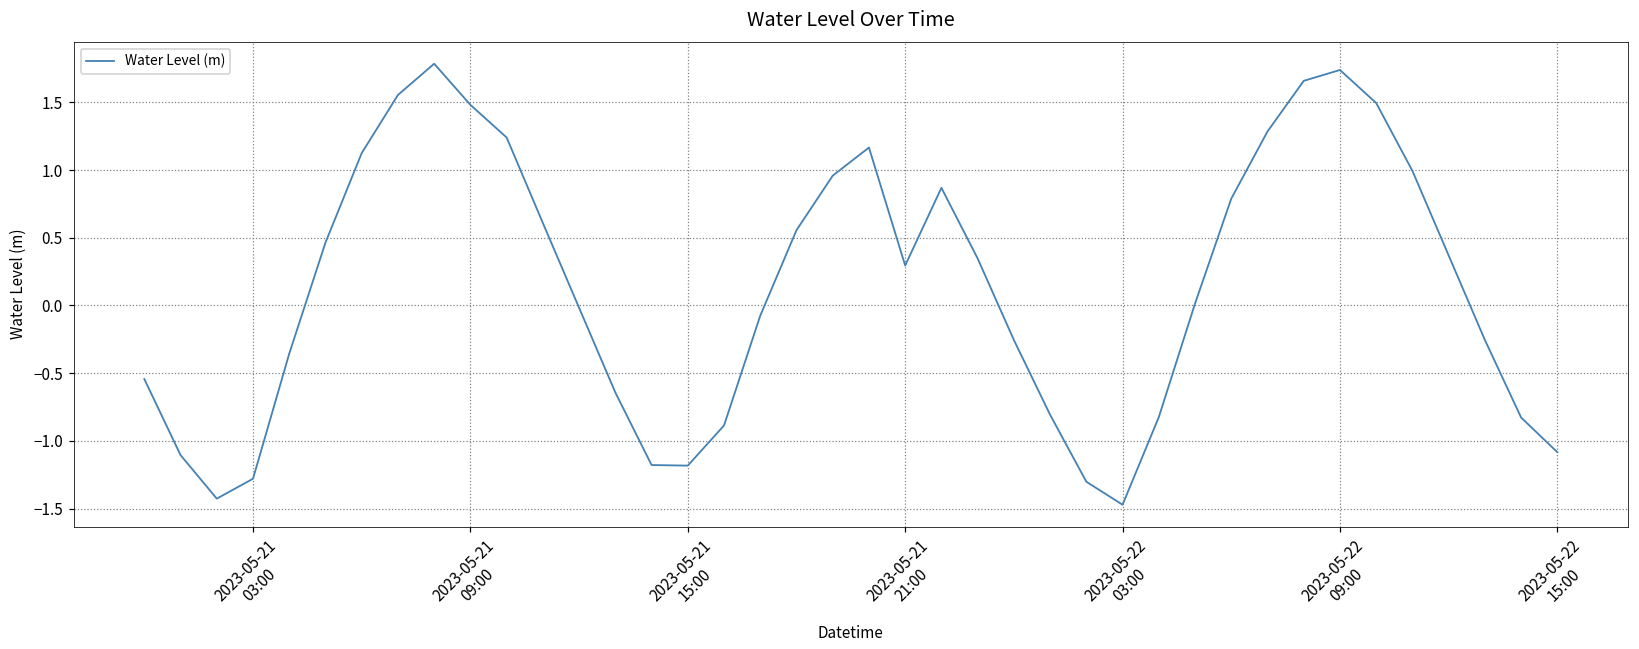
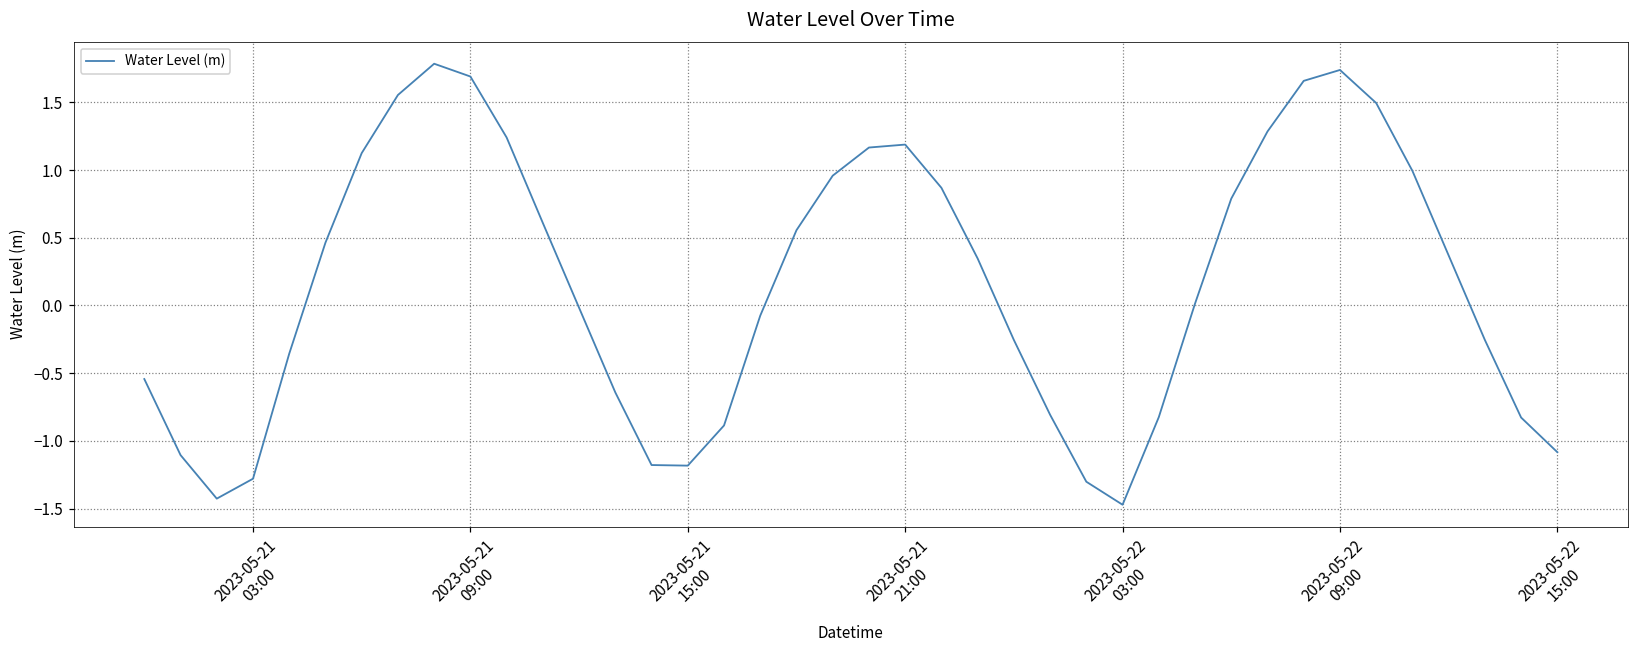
2023-05-21 09:00: 1.48 -> 1.69
2023-05-21 21:00: 0.29 -> 1.19
